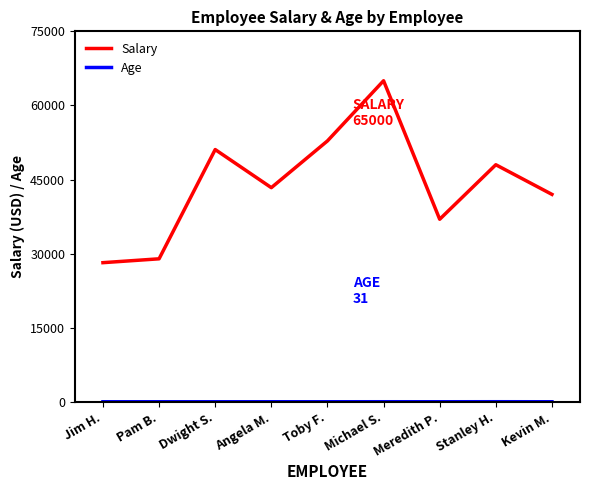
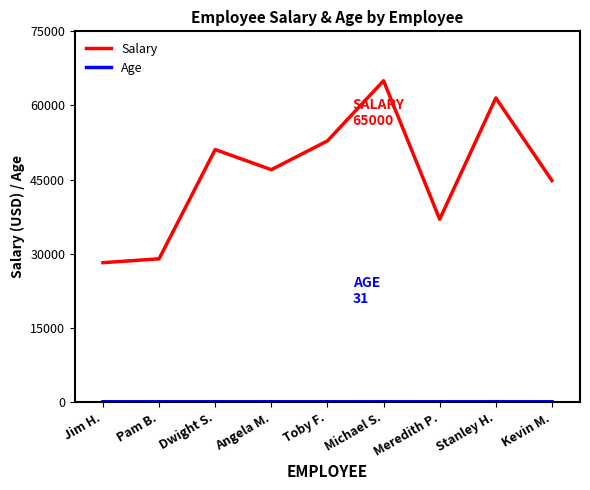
Salary, Angela M.: 43000 -> 47000
Salary, Stanley H.: 48000 -> 62000
Salary, Kevin M.: 42000 -> 45000
